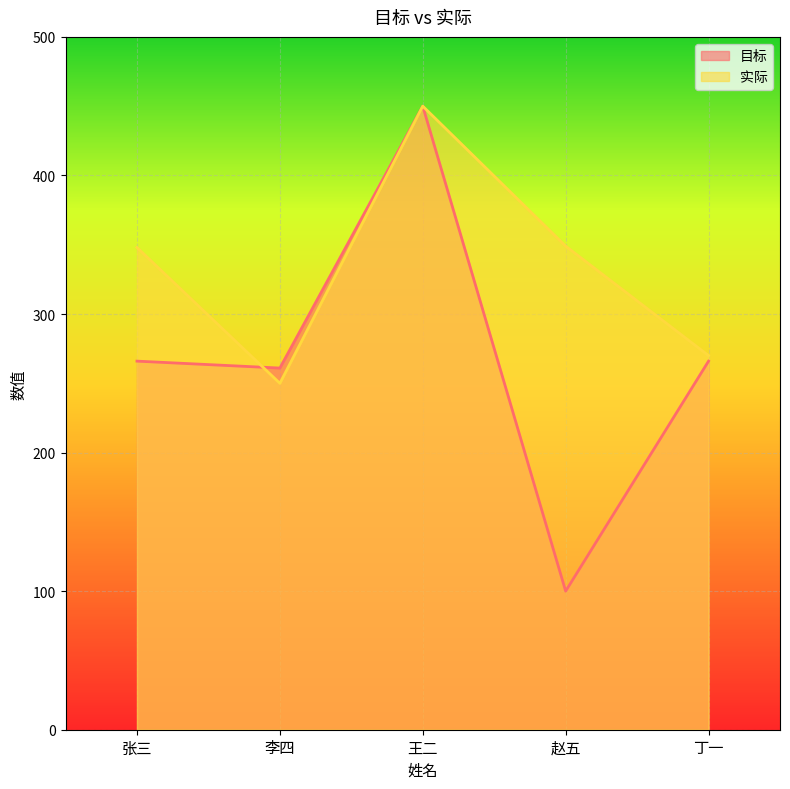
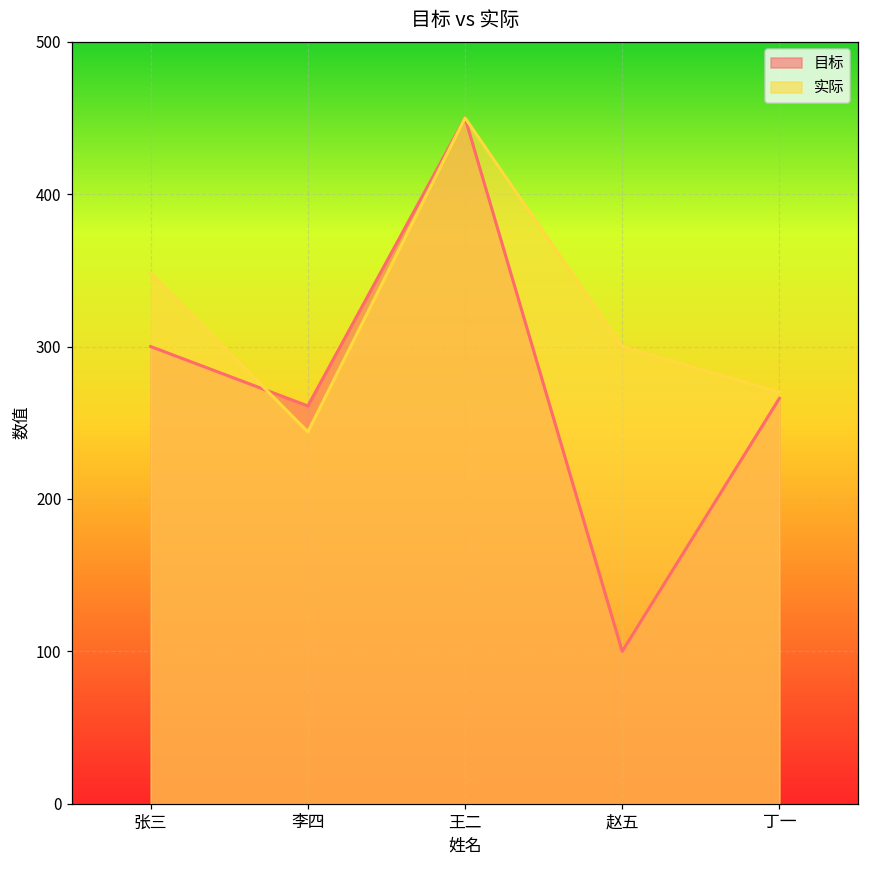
目标, 张三: 266 -> 300
实际, 李四: 250 -> 244
实际, 赵五: 349 -> 300
